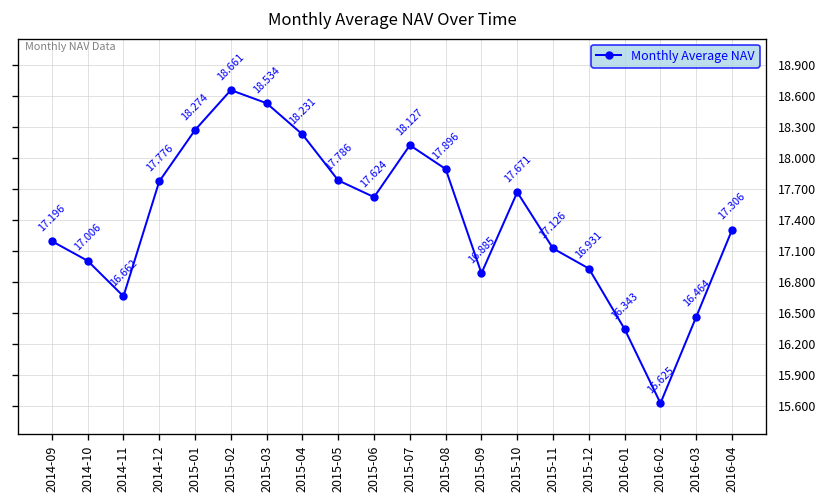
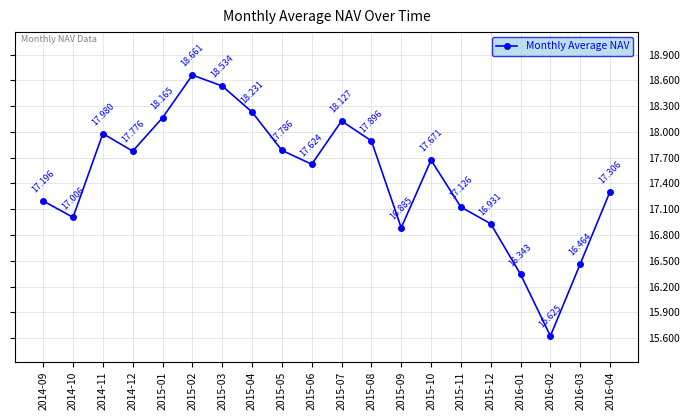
2014-11: 16.662 -> 17.980
2015-01: 18.274 -> 18.165
